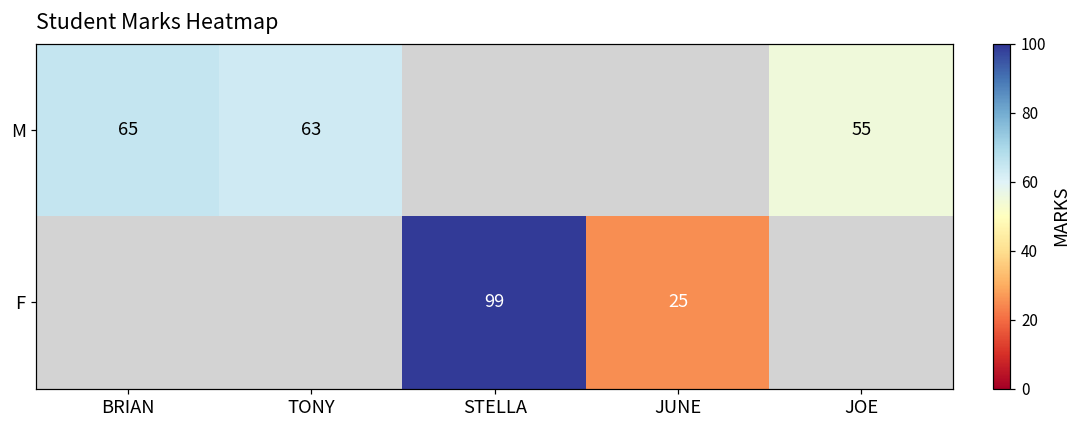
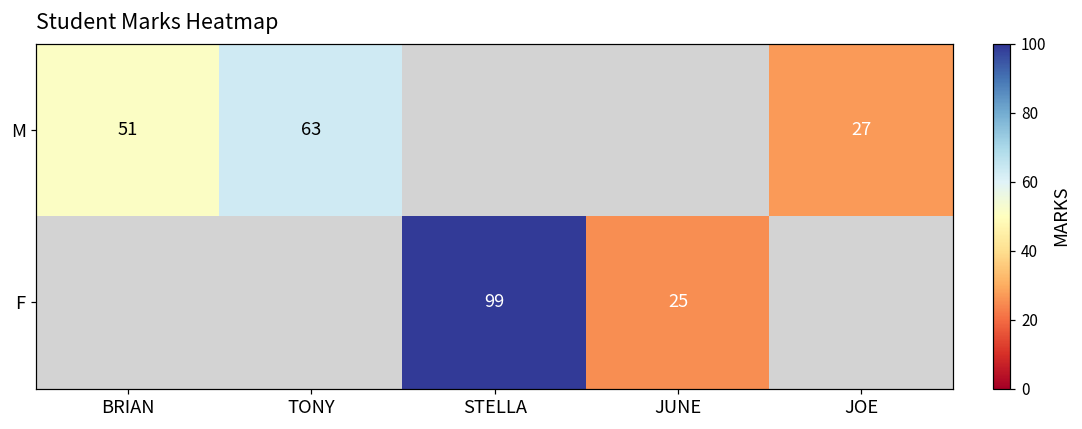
M, BRIAN: 65 -> 51
M, JOE: 55 -> 27
